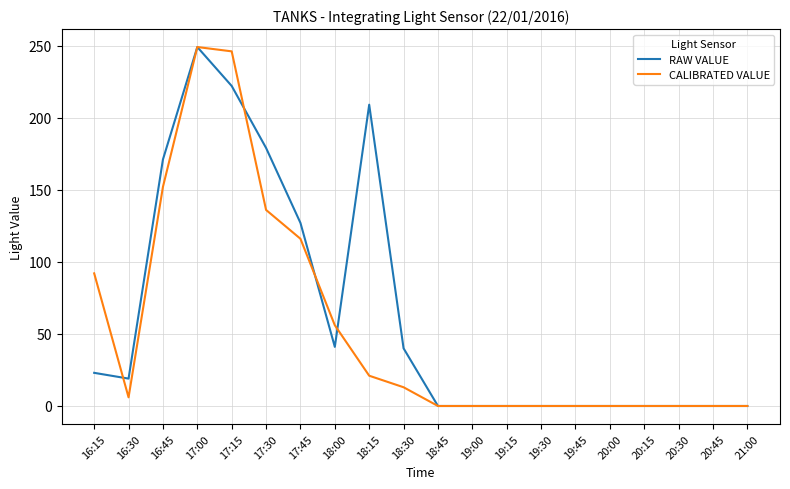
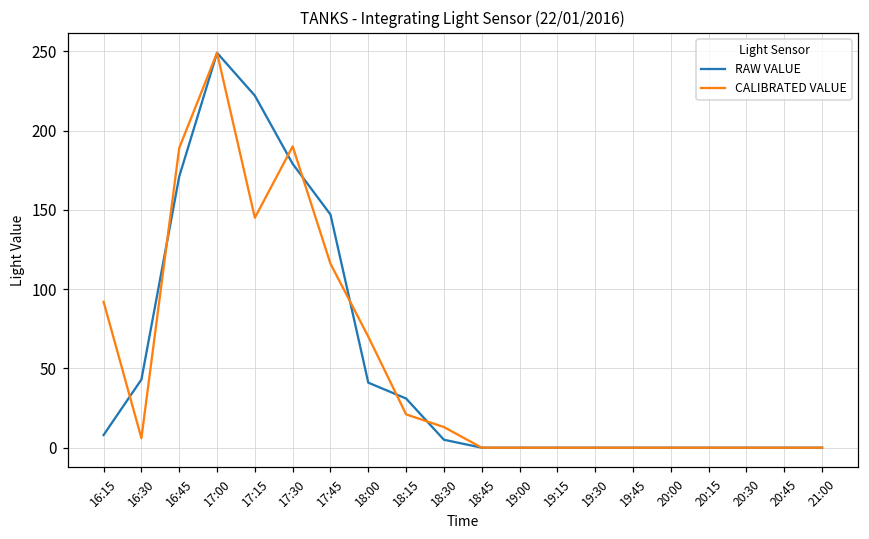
RAW VALUE, 16:15: 23 -> 8
RAW VALUE, 16:30: 19 -> 43
CALIBRATED VALUE, 16:45: 152 -> 189
CALIBRATED VALUE, 17:15: 246 -> 145
CALIBRATED VALUE, 17:30: 136 -> 190
RAW VALUE, 17:45: 127 -> 147
CALIBRATED VALUE, 18:00: 56 -> 70
RAW VALUE, 18:15: 209 -> 31
RAW VALUE, 18:30: 40 -> 5
